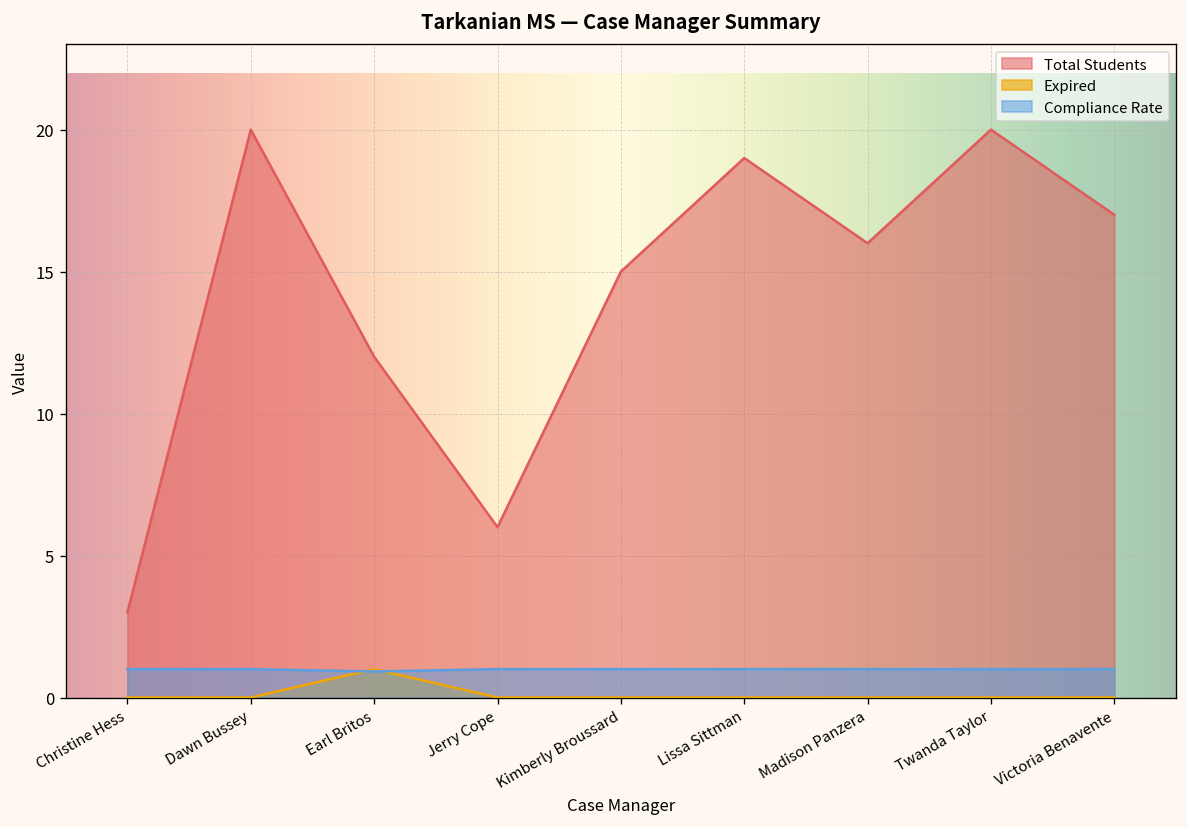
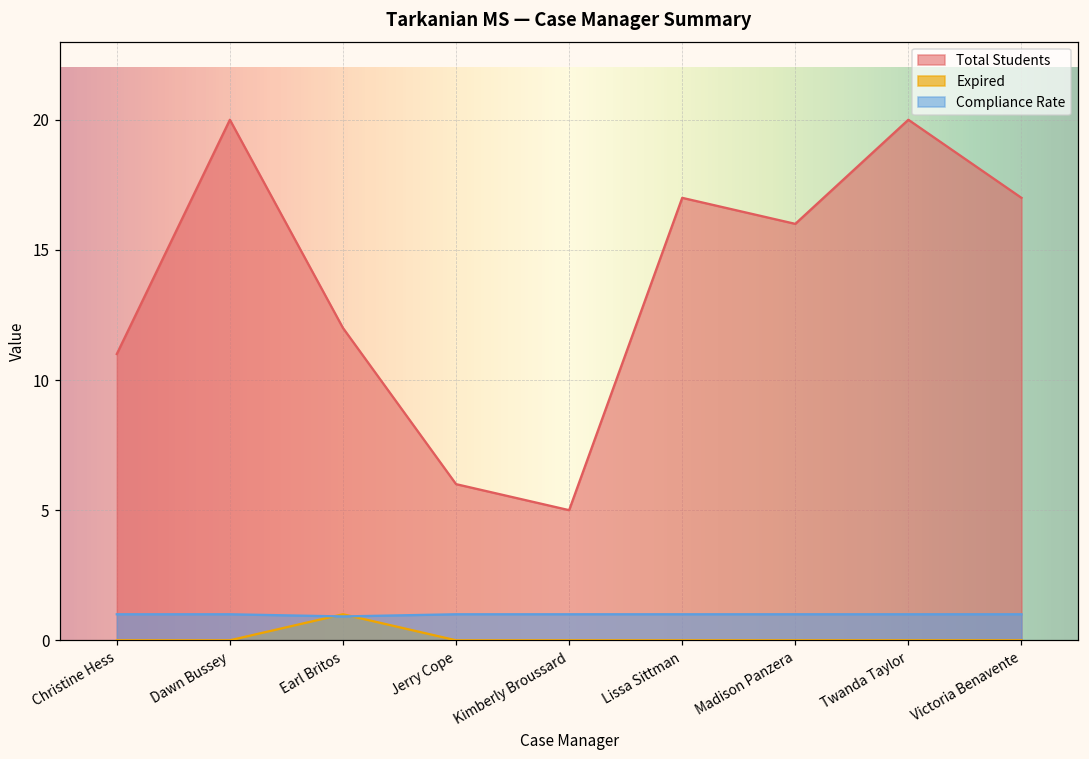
Total Students, Christine Hess: 3 -> 11
Total Students, Kimberly Broussard: 15 -> 5
Total Students, Lissa Sittman: 19 -> 17
